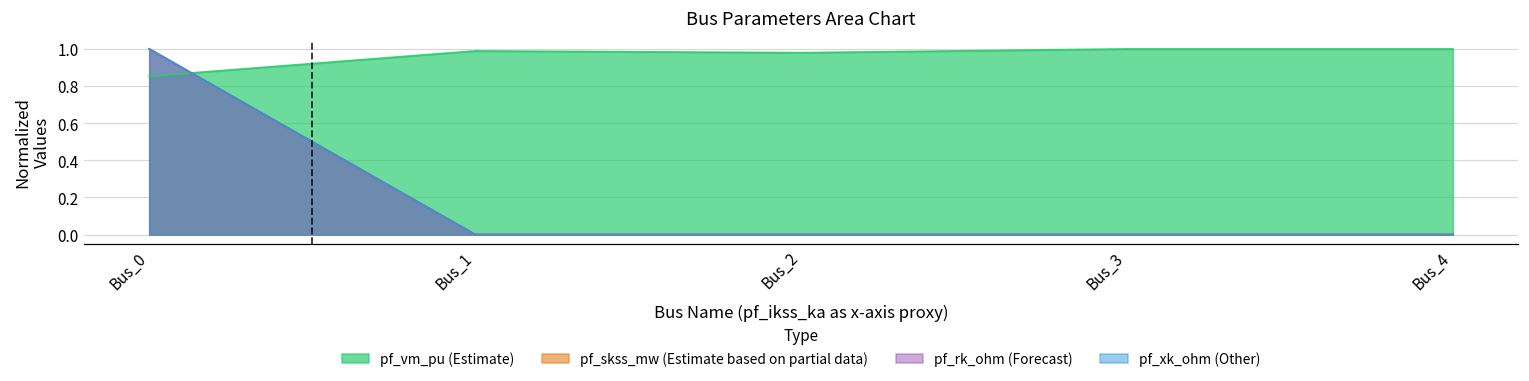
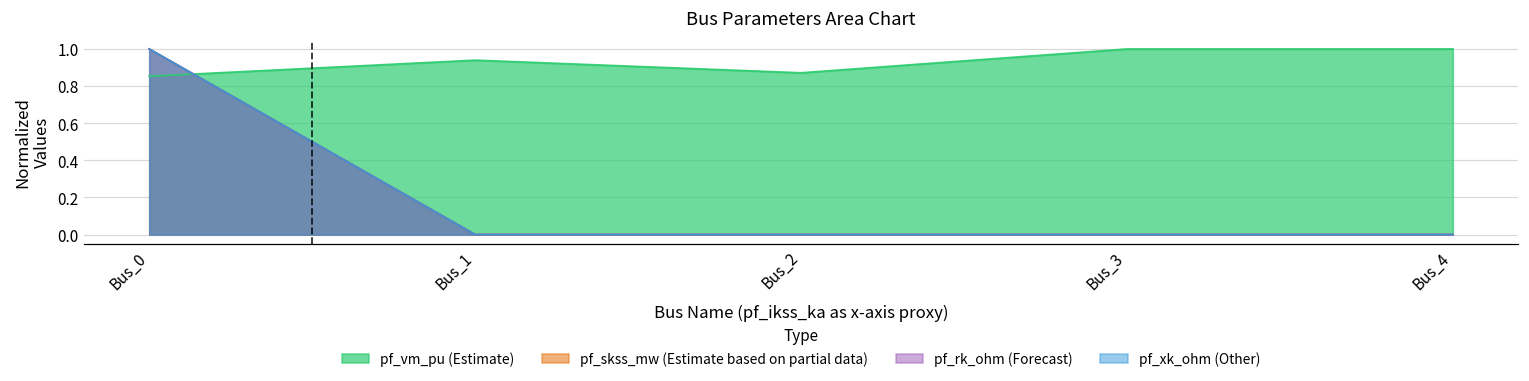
pf_vm_pu (Estimate), Bus_1: 0.99 -> 0.94
pf_vm_pu (Estimate), Bus_2: 0.98 -> 0.87
